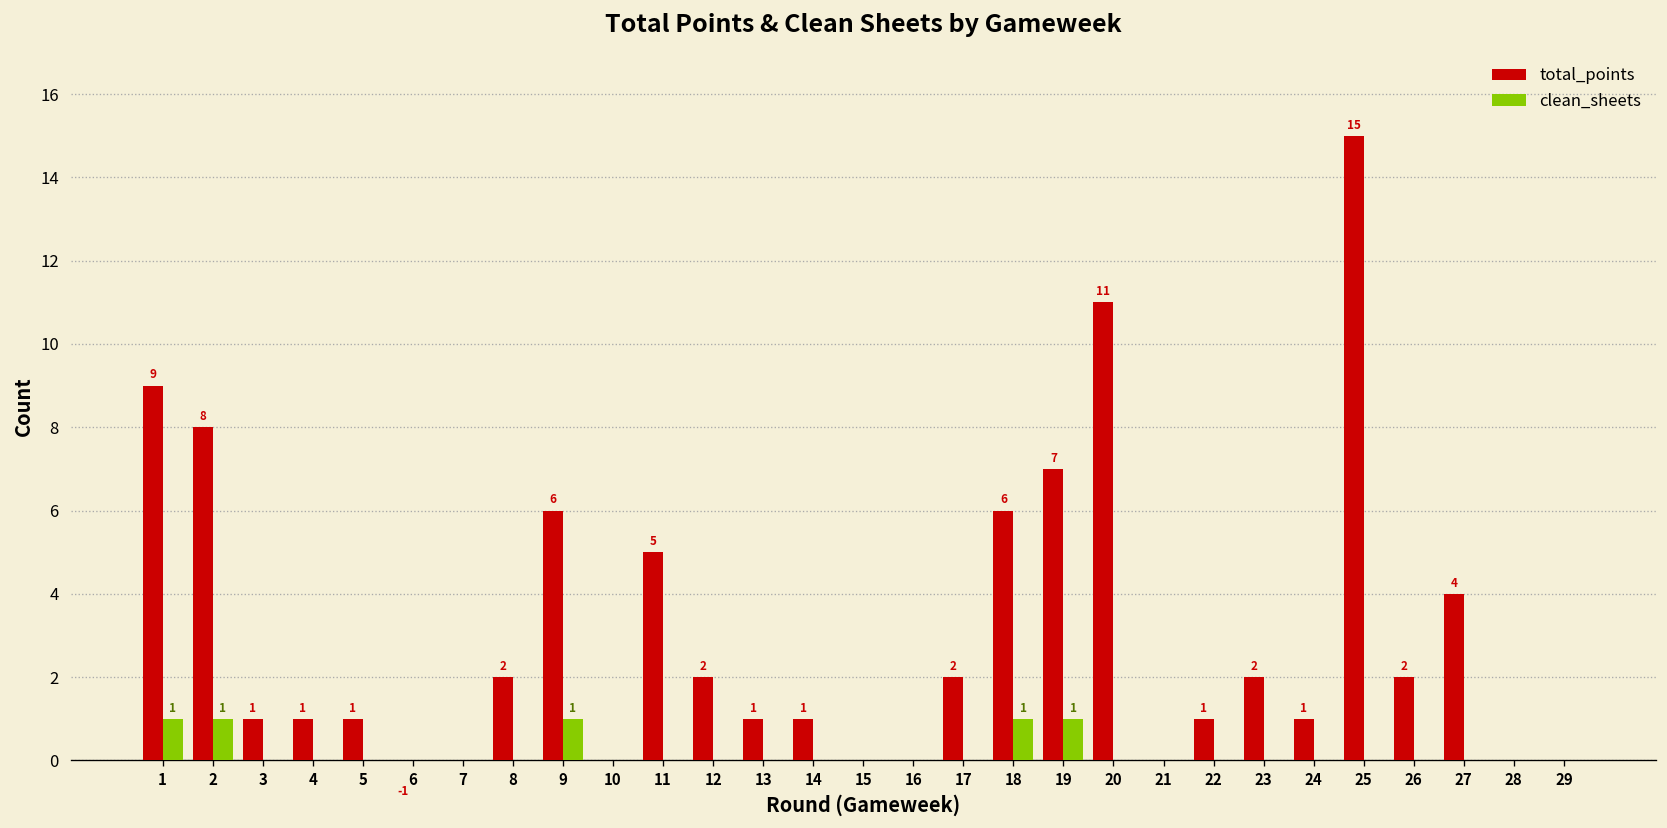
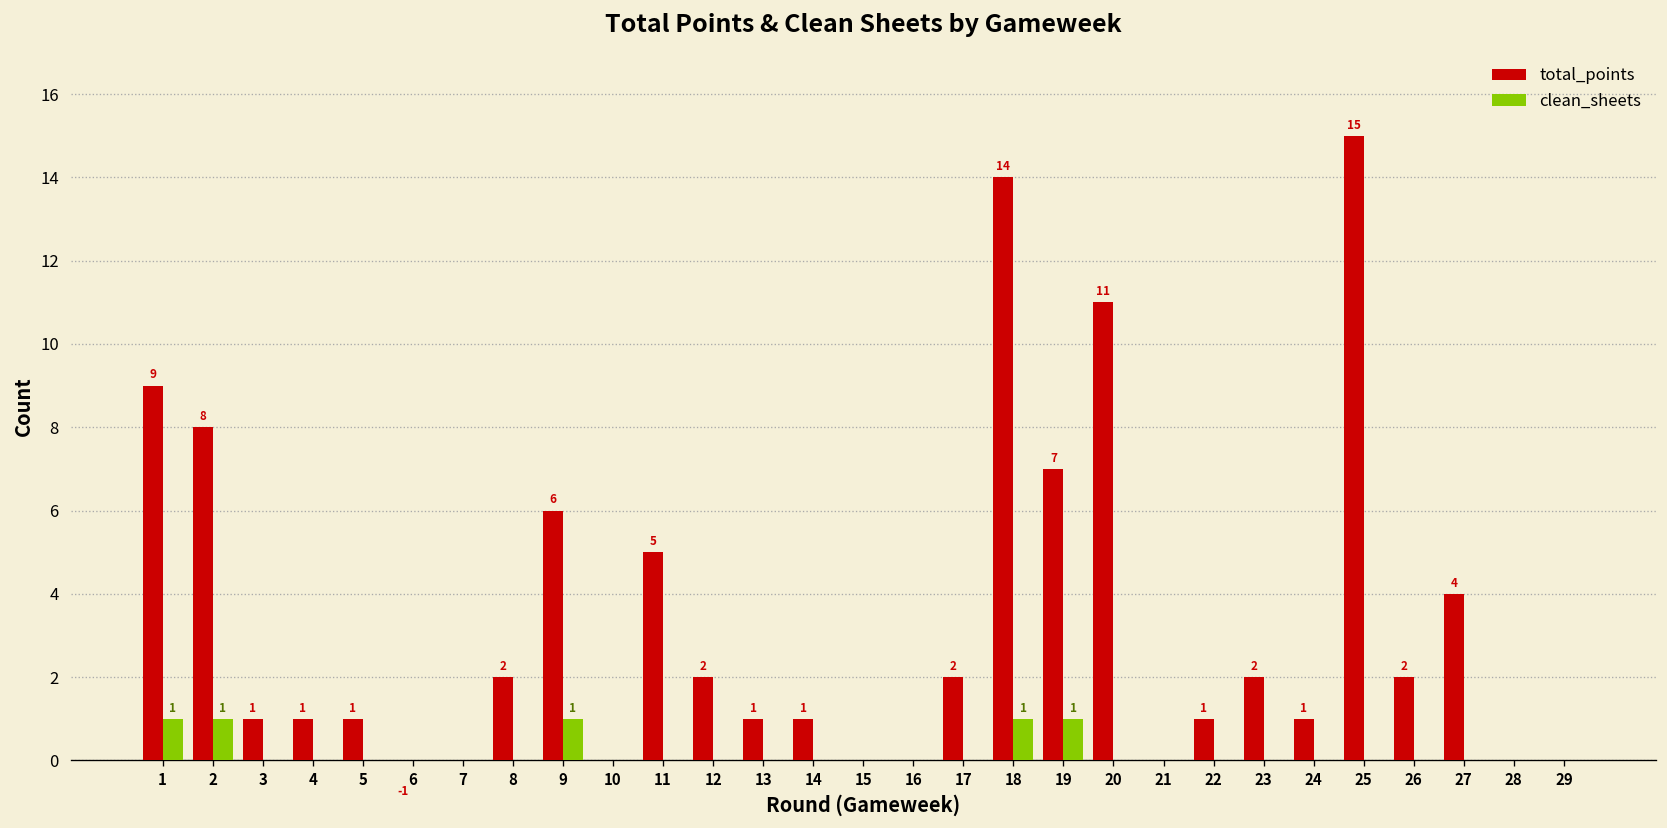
total_points, 18: 6 -> 14
